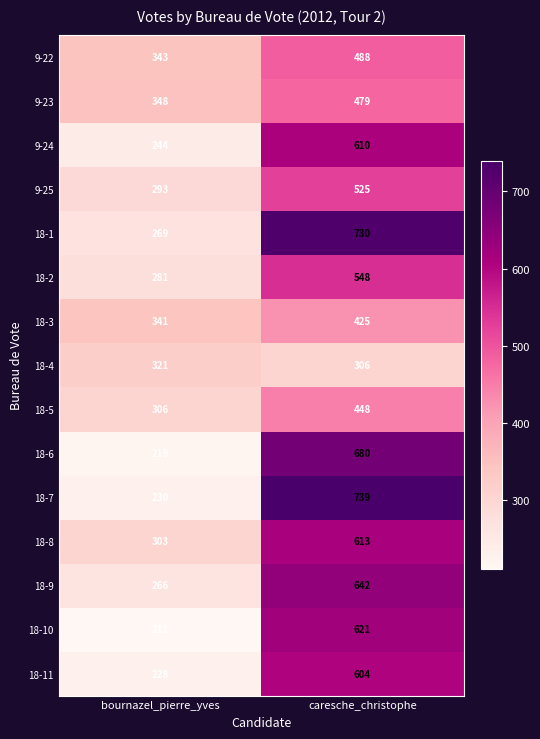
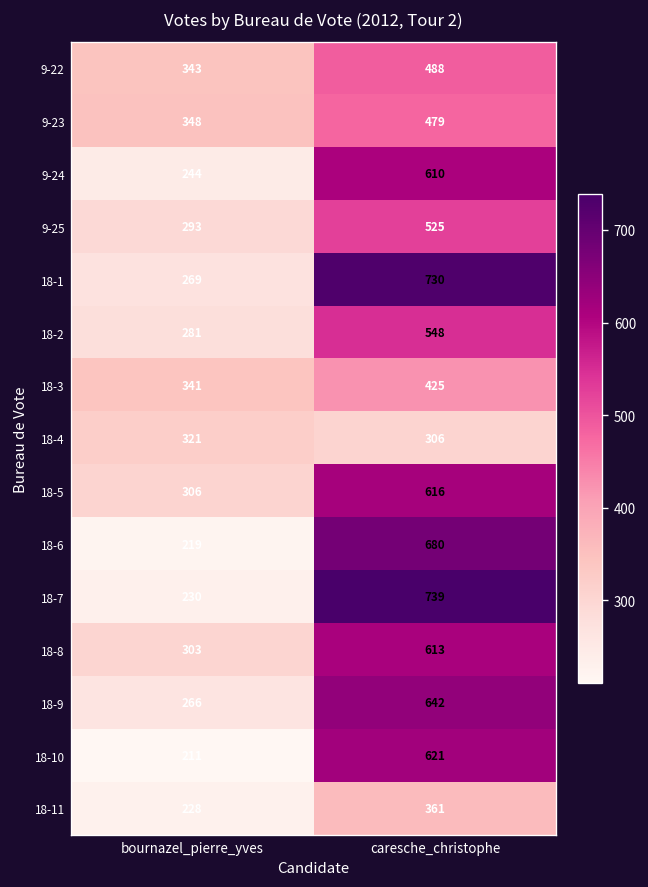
18-5, caresche_christophe: 448 -> 616
18-11, caresche_christophe: 604 -> 361
